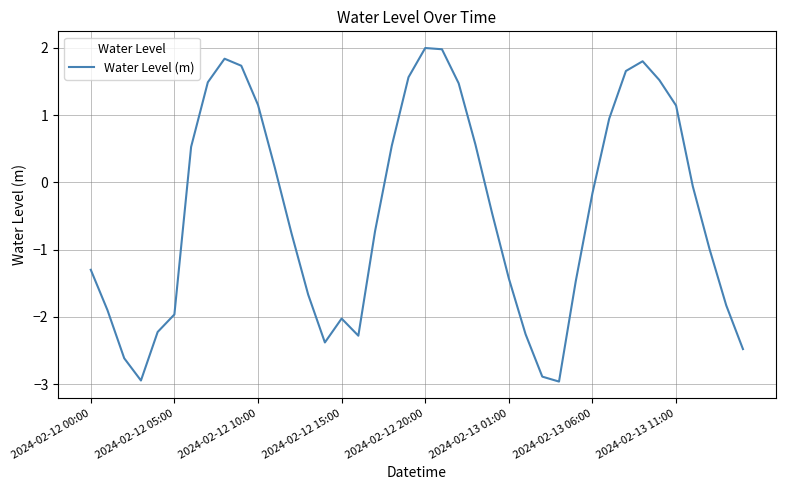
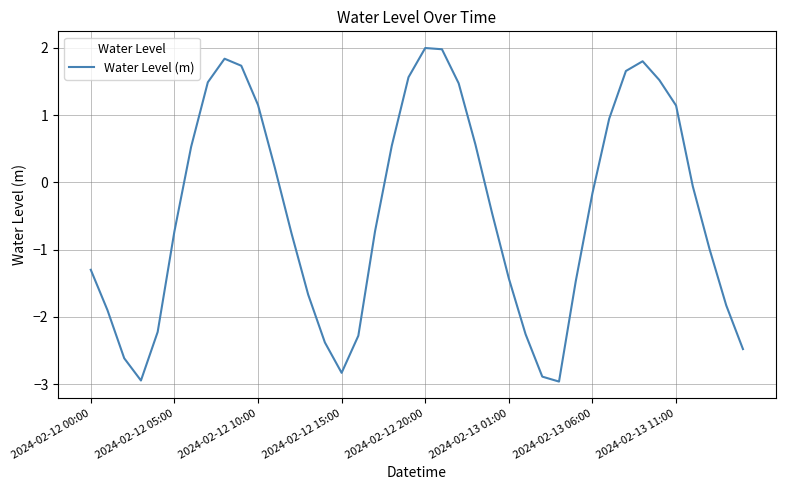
2024-02-12 05:00: -2.0 -> -0.7
2024-02-12 15:00: -2.0 -> -2.8
